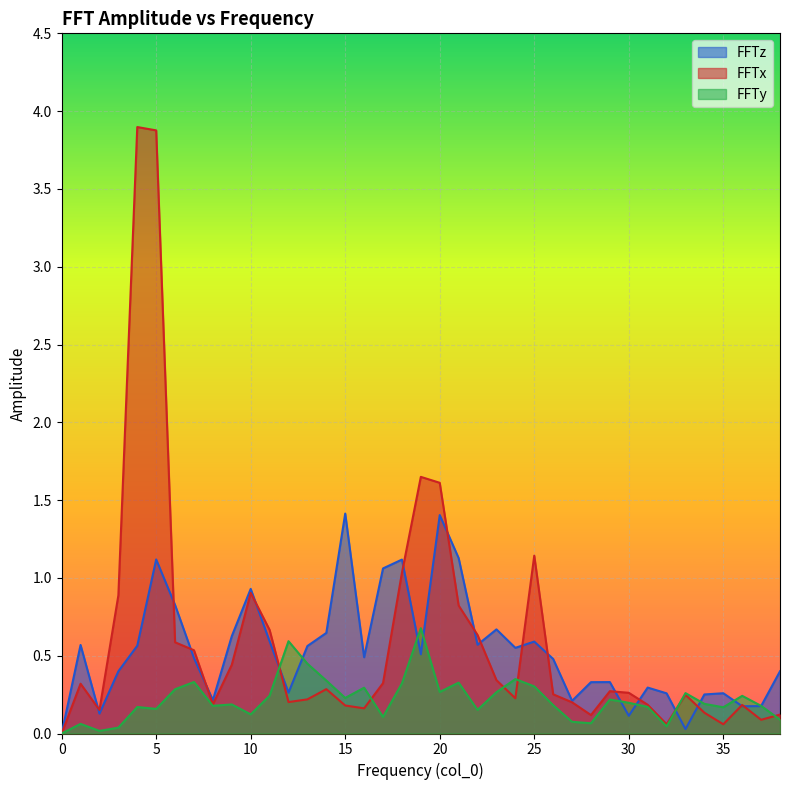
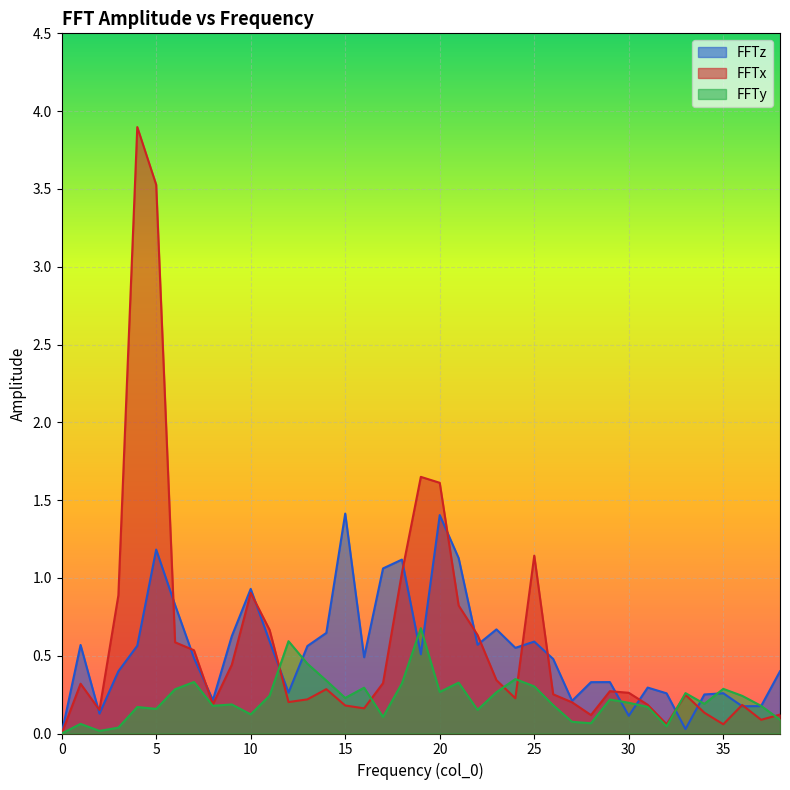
FFTz, 5: 1.12 -> 1.18
FFTx, 5: 3.88 -> 3.53
FFTy, 35: 0.17 -> 0.29
